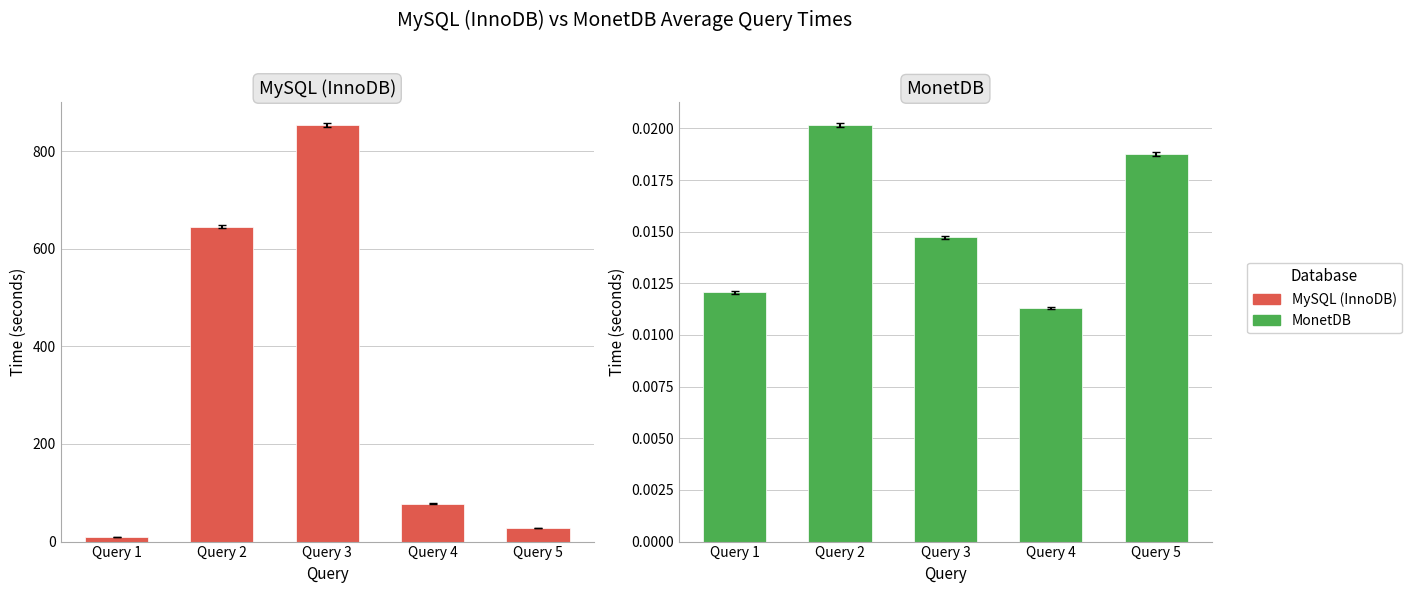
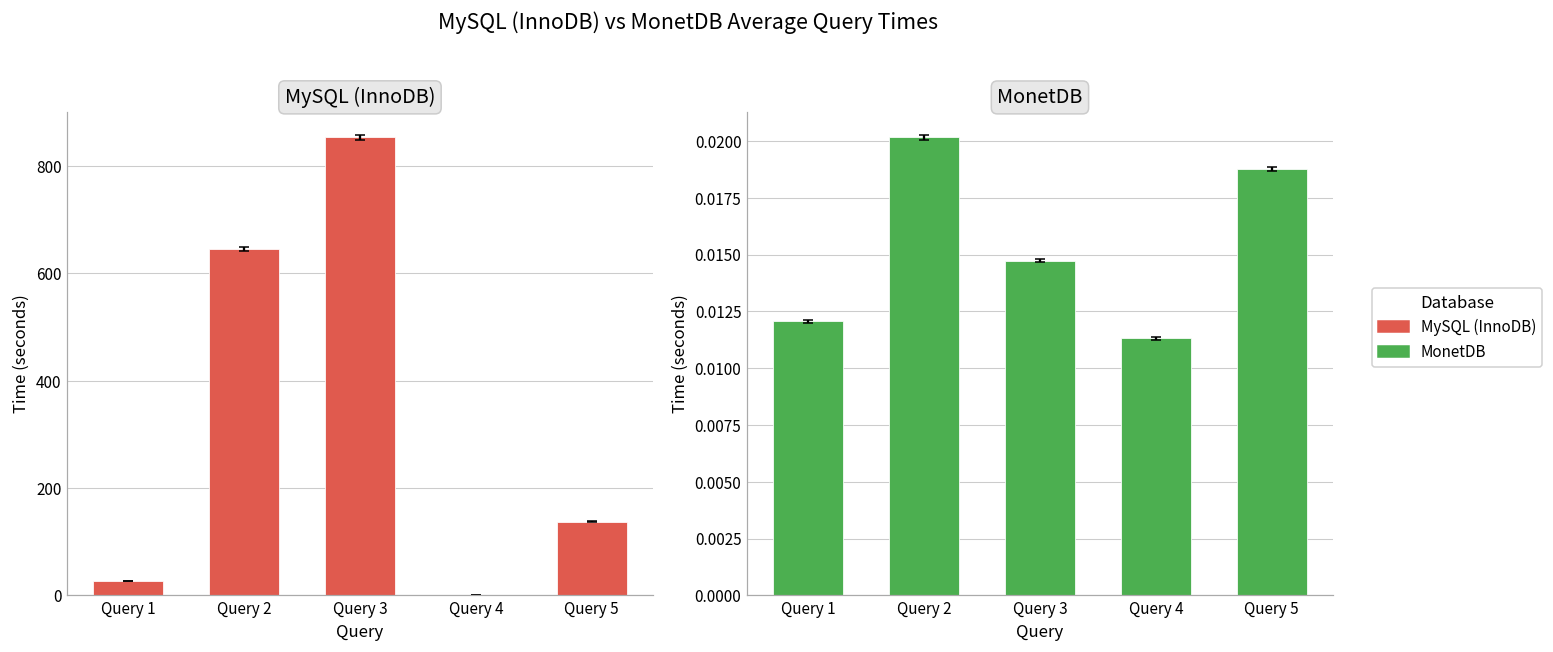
MySQL (InnoDB), MySQL (InnoDB), Query 1: 10 -> 30
MySQL (InnoDB), MySQL (InnoDB), Query 4: 80 -> 0
MySQL (InnoDB), MySQL (InnoDB), Query 5: 30 -> 140
